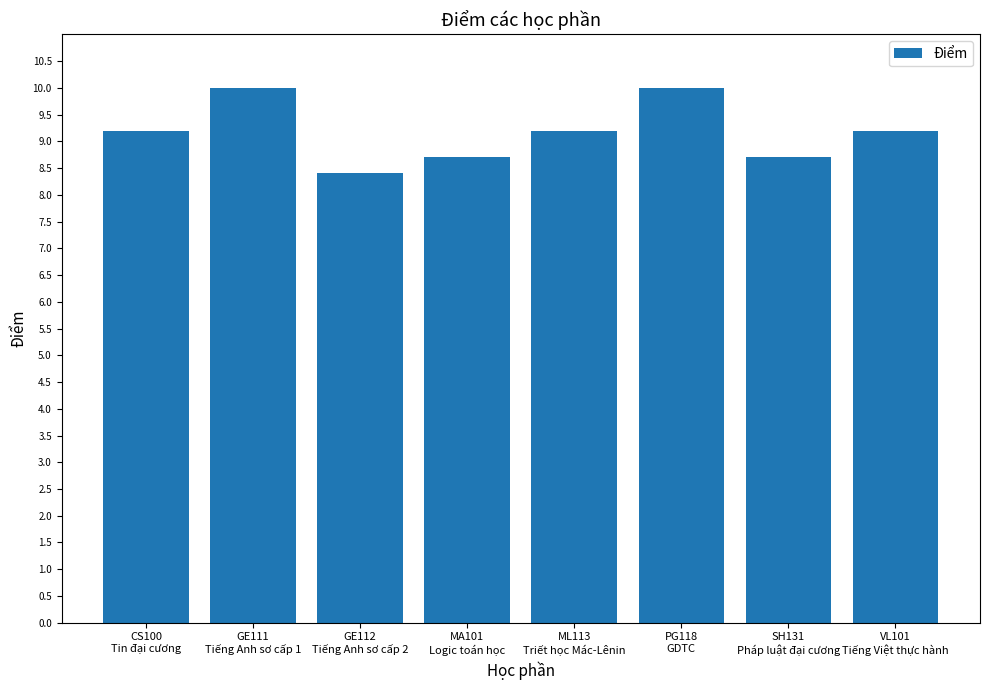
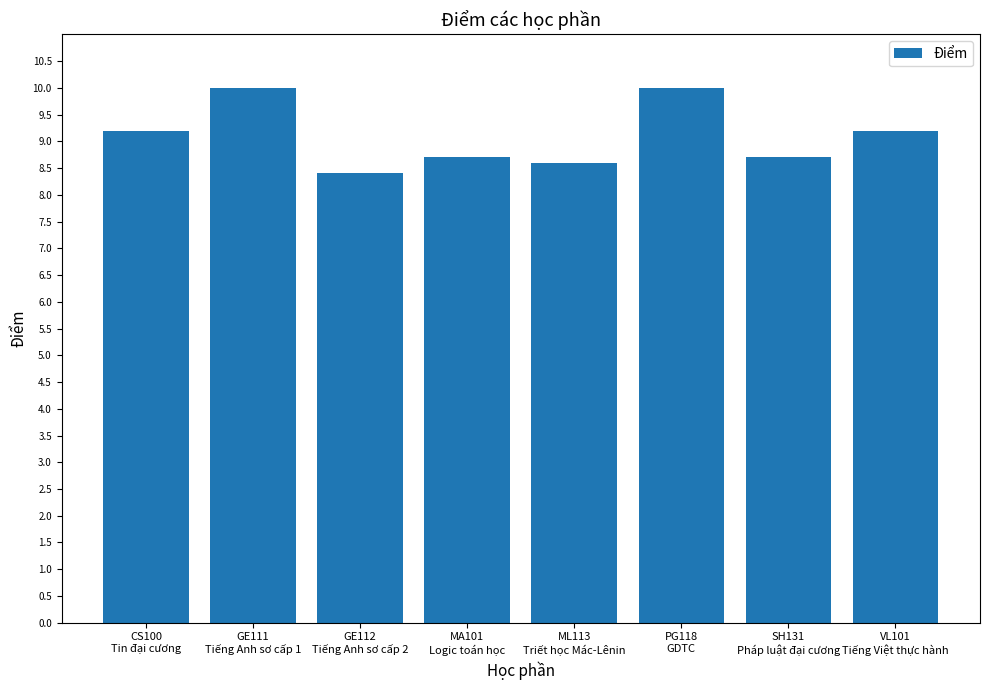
ML113 Triết học Mác-Lênin: 9.2 -> 8.6
